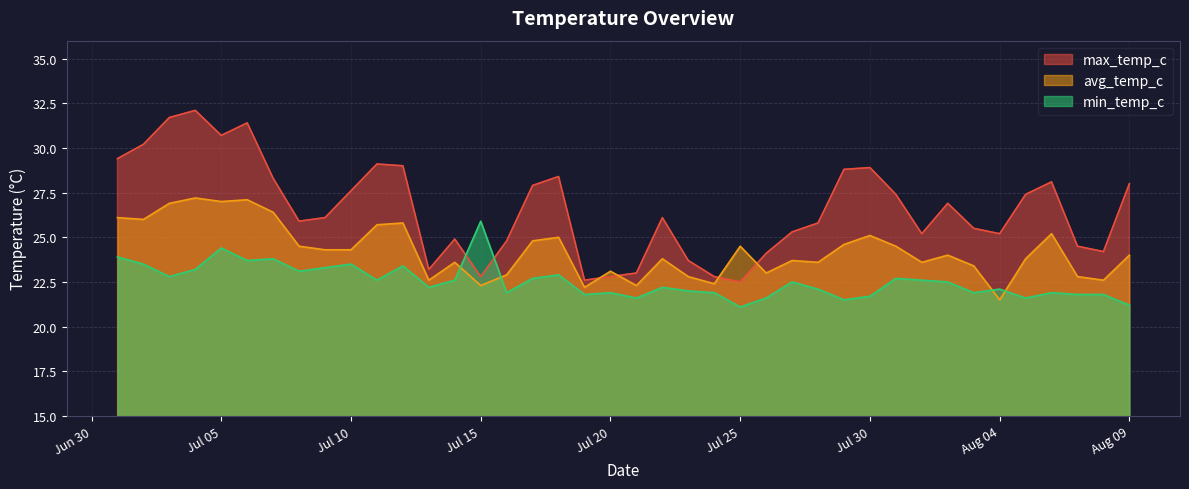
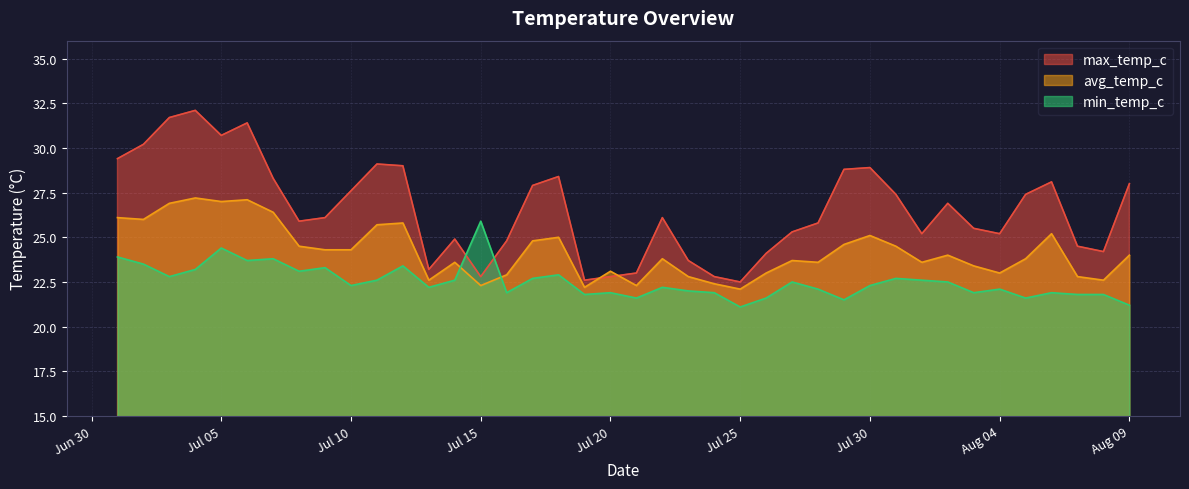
min_temp_c, Jul 10: 23.5 -> 22.3
avg_temp_c, Jul 25: 24.5 -> 22.1
min_temp_c, Jul 30: 21.7 -> 22.3
avg_temp_c, Aug 04: 21.5 -> 23.0
